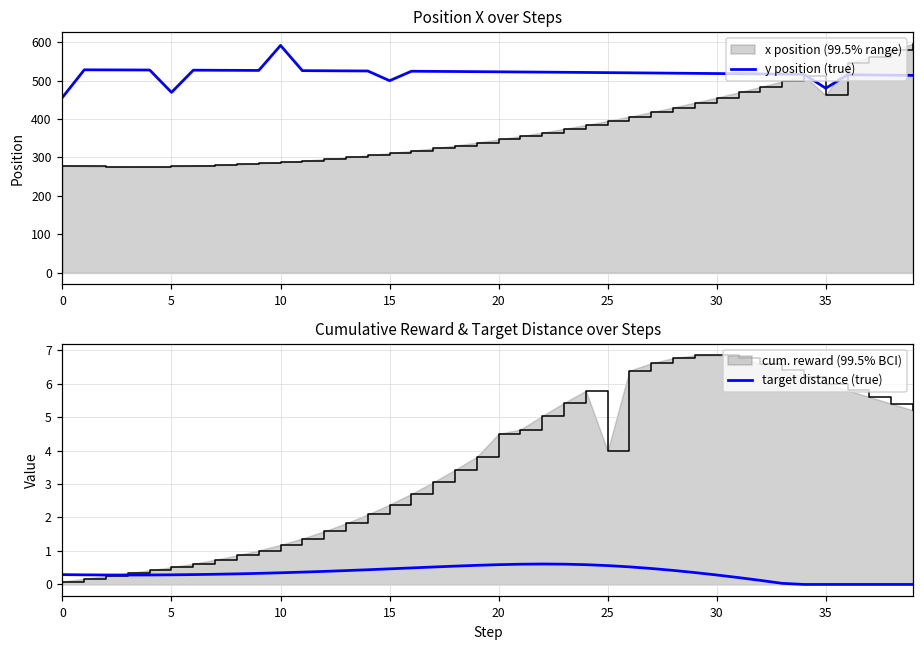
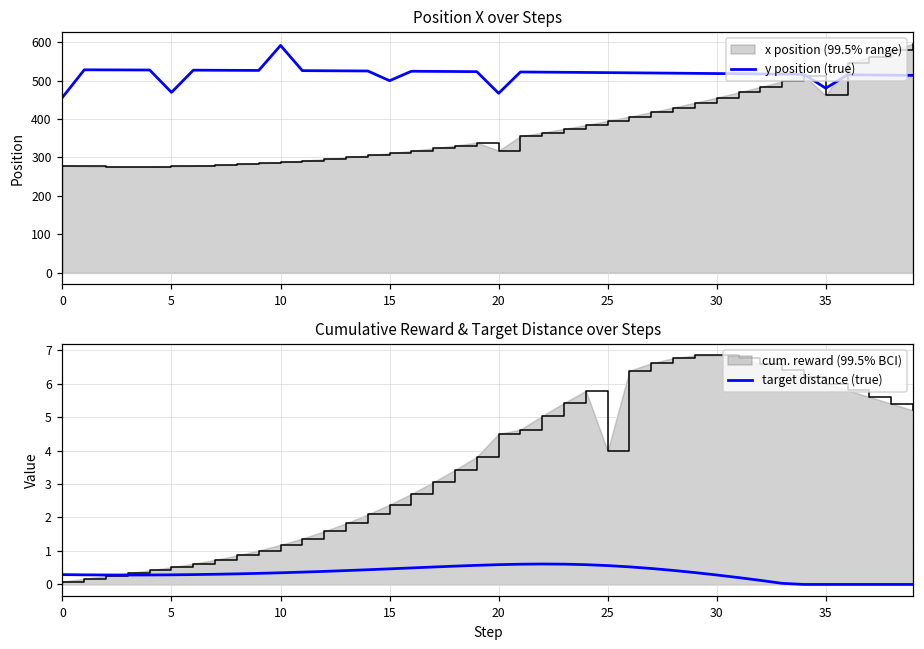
Position X over Steps, x position (99.5% range), 20: 350 -> 320
Position X over Steps, y position (true), 20: 520 -> 470
